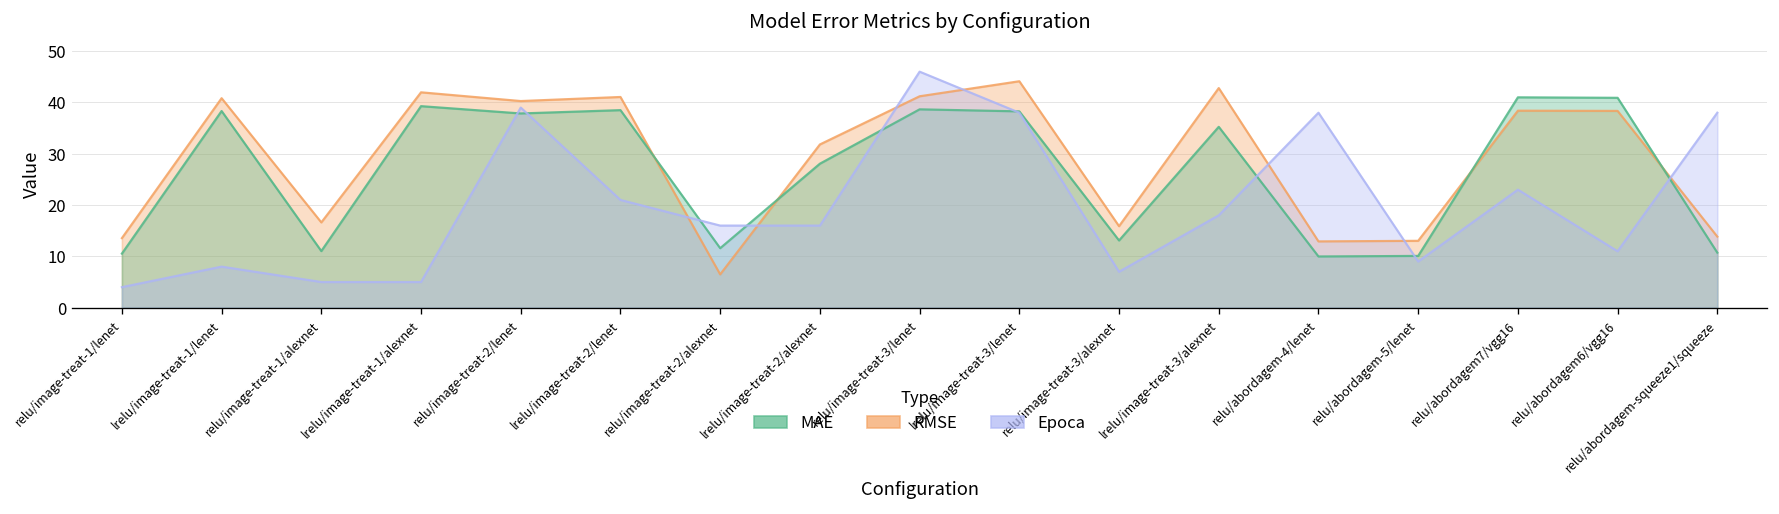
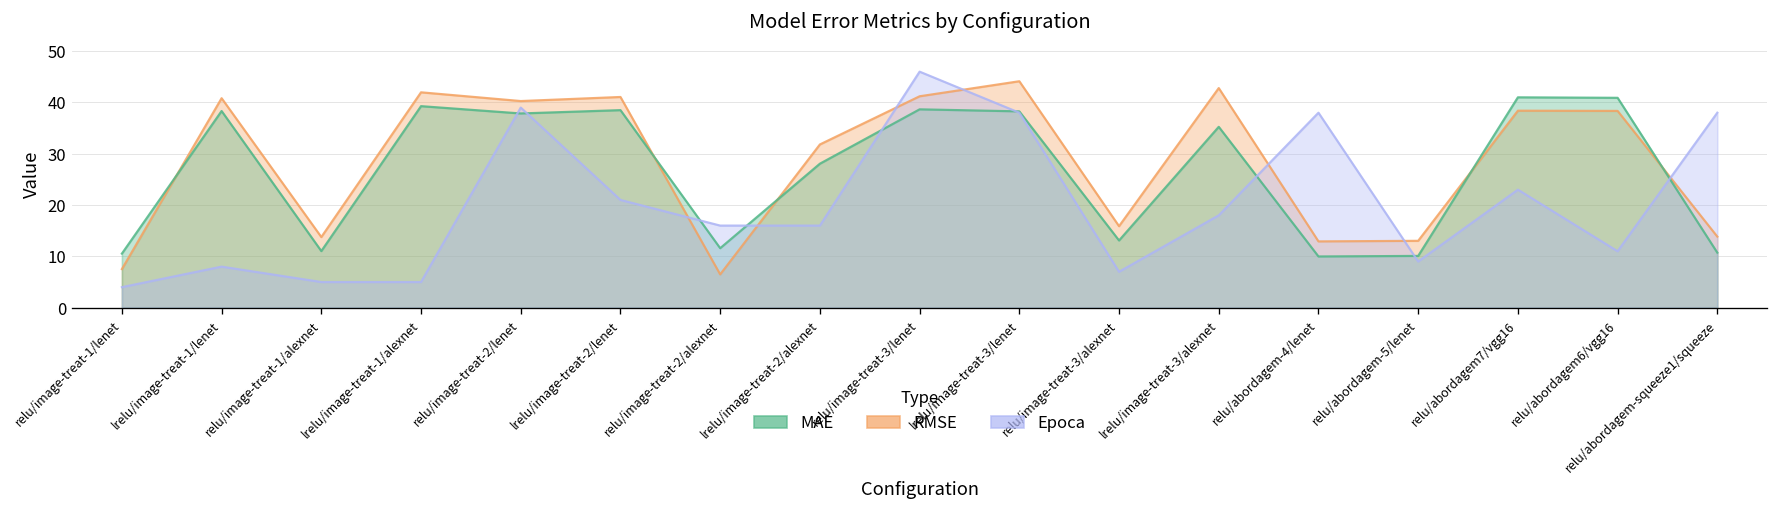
RMSE, relu/image-treat-1/lenet: 14 -> 8
RMSE, relu/image-treat-1/alexnet: 17 -> 14
